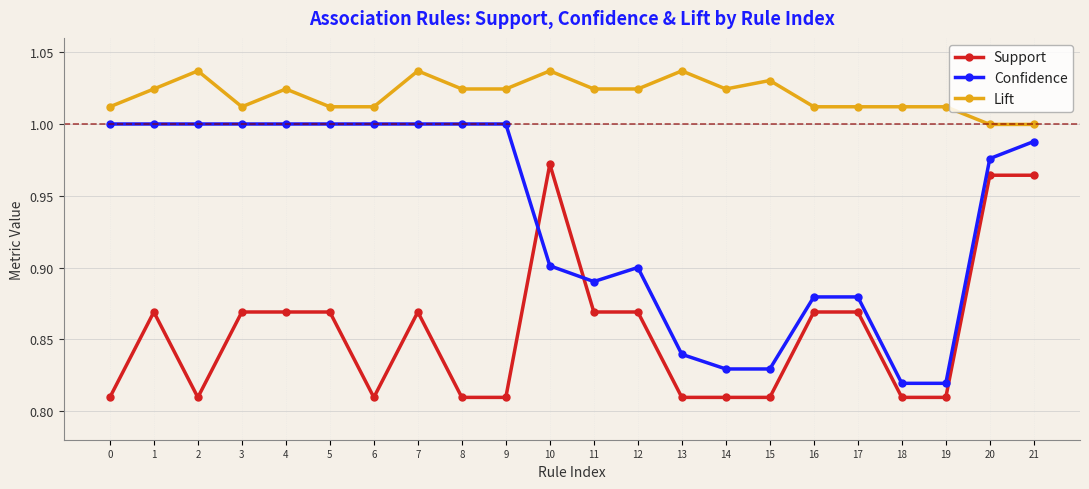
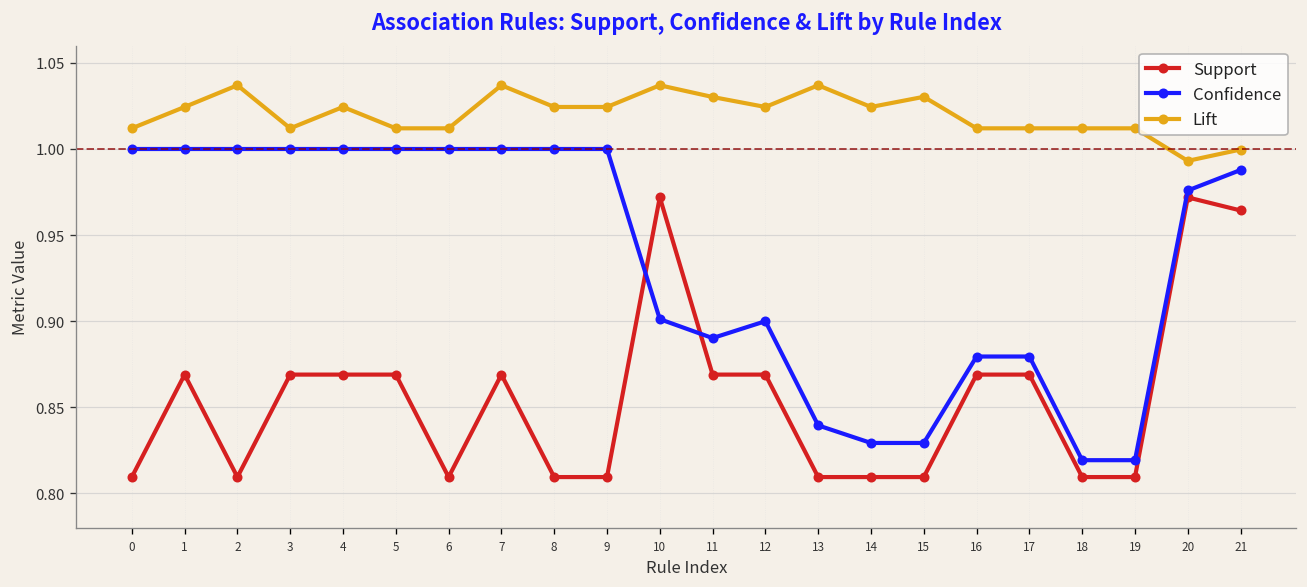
Lift, 11: 1.024 -> 1.030
Support, 20: 0.964 -> 0.972
Lift, 20: 1.000 -> 0.993
